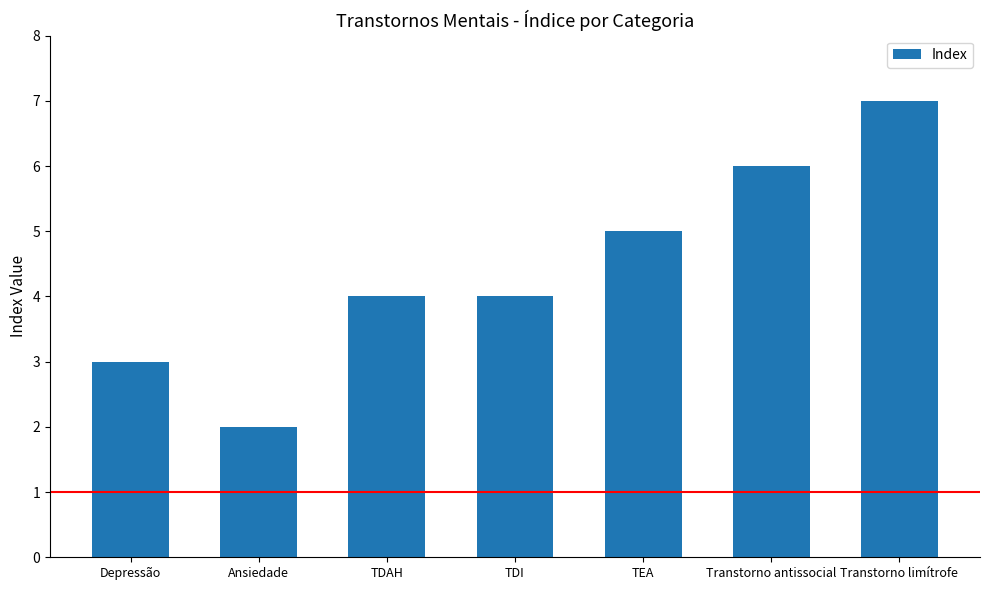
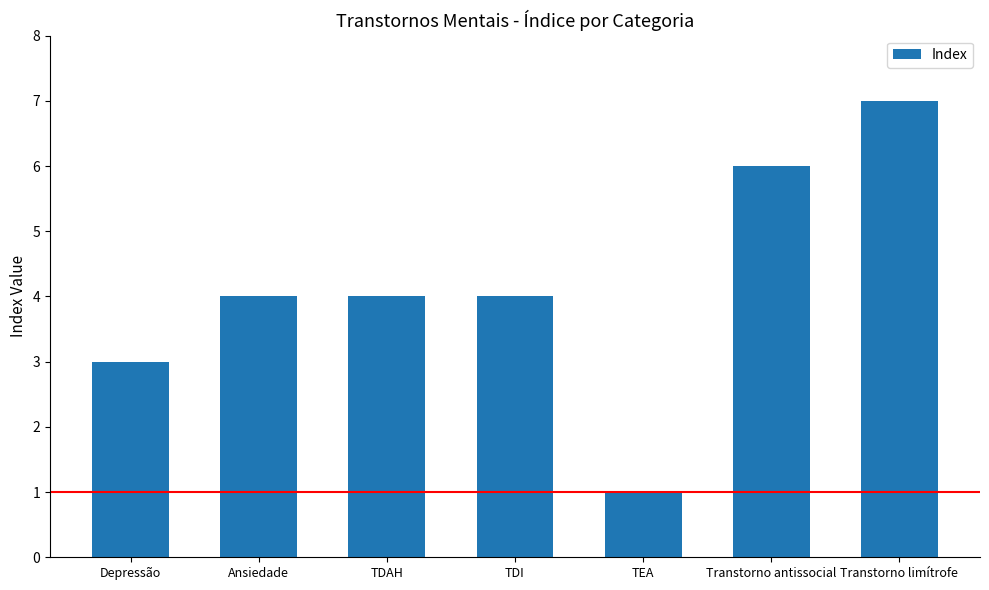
Ansiedade: 2 -> 4
TEA: 5 -> 1
